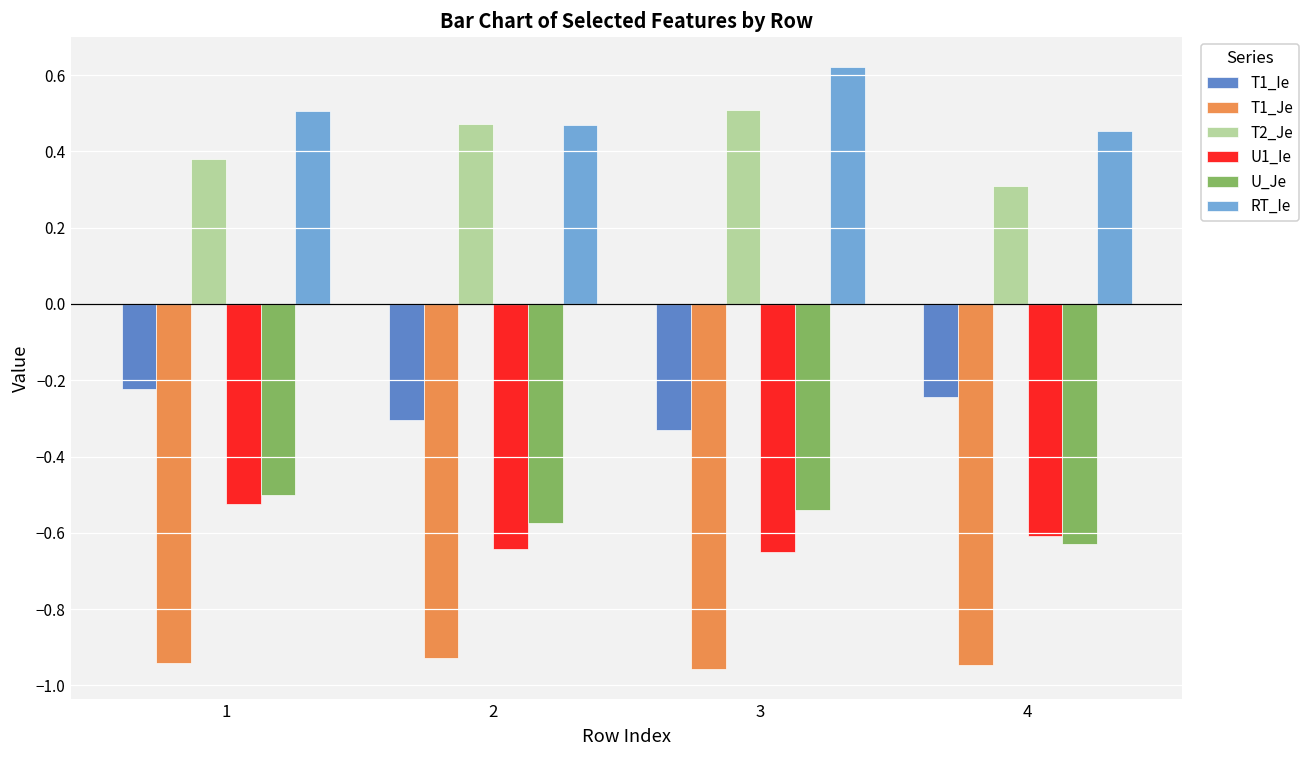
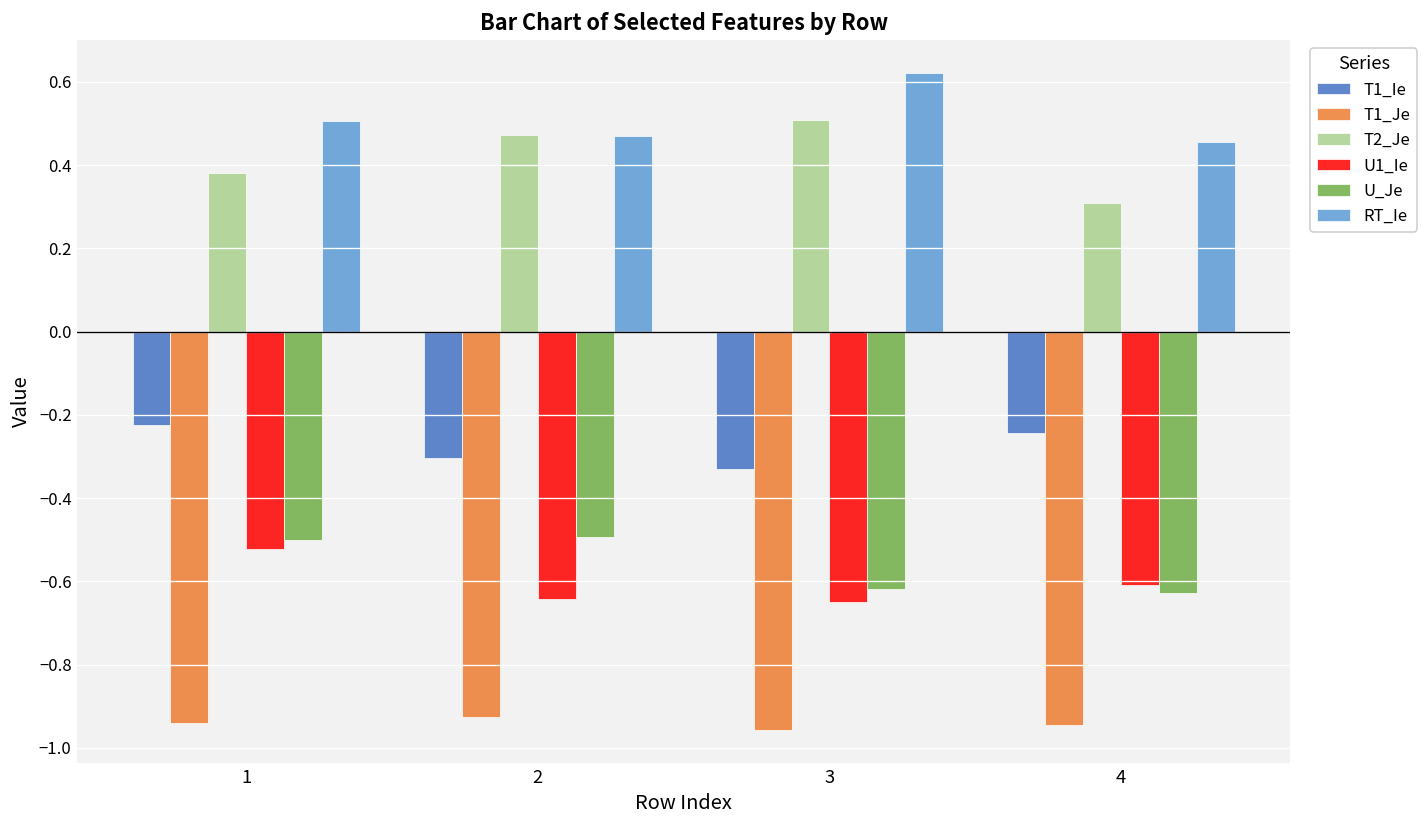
U_Je, 2: -0.57 -> -0.49
U_Je, 3: -0.54 -> -0.62
